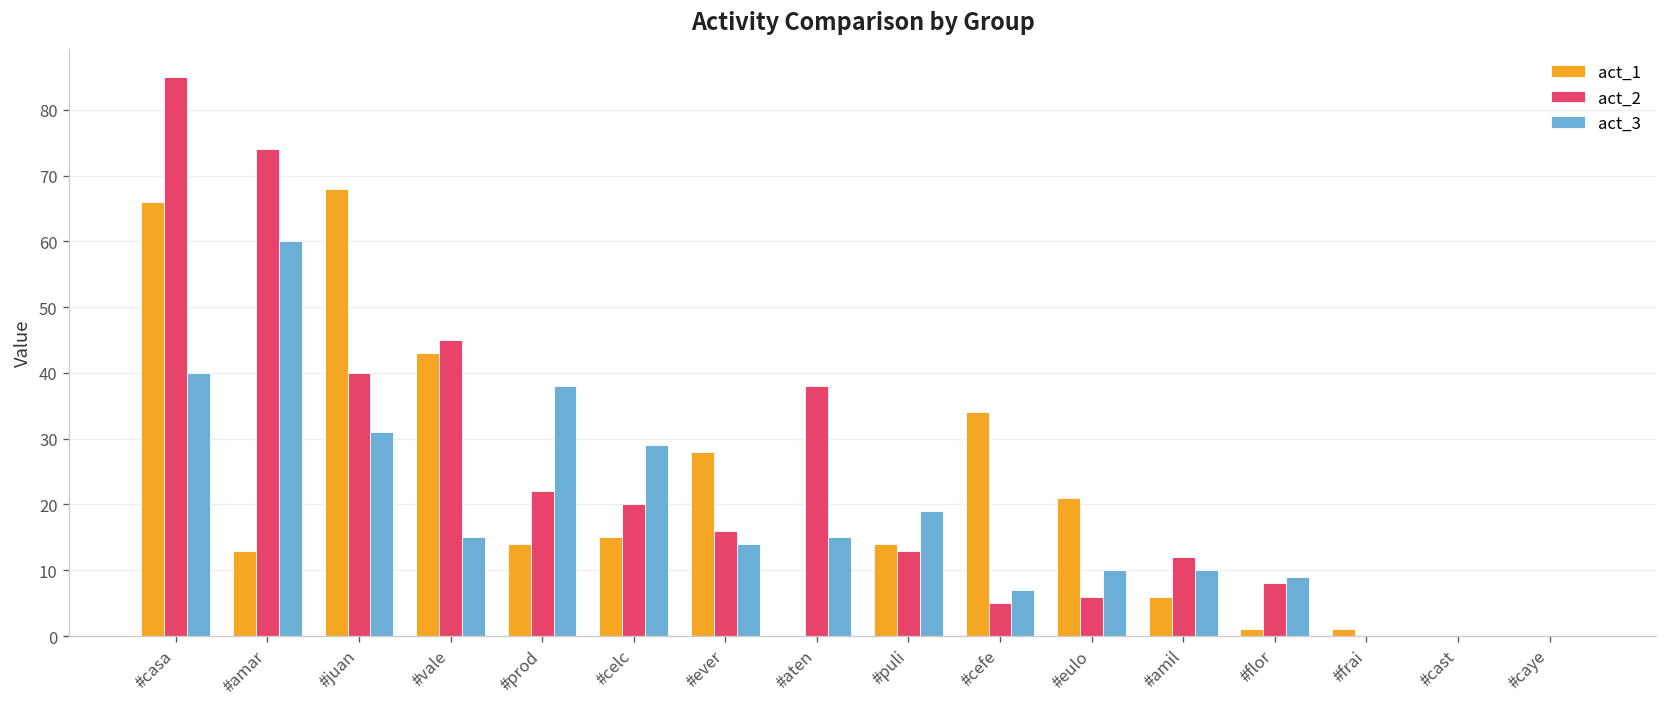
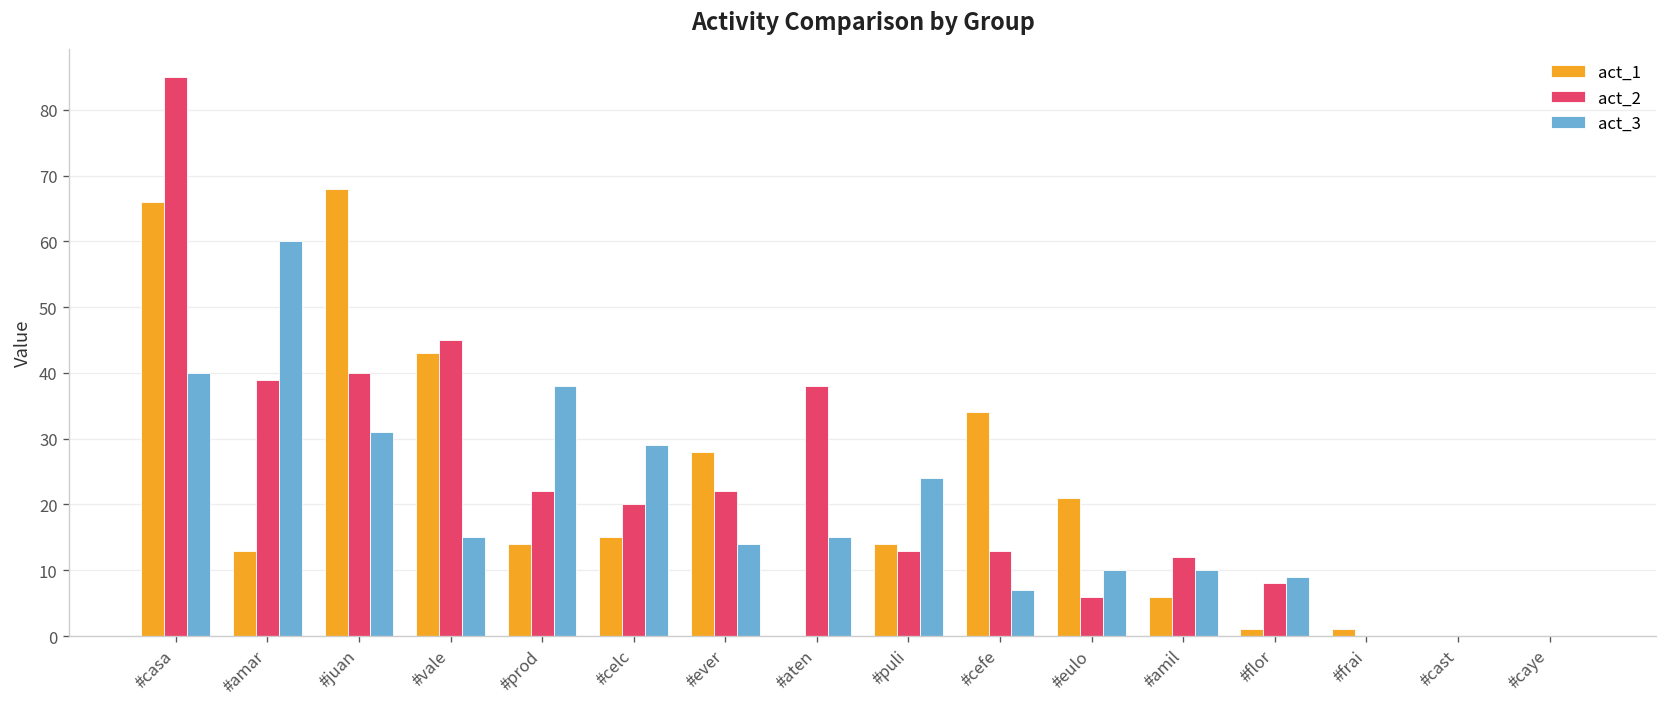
act_2, #amar: 74 -> 39
act_2, #ever: 16 -> 22
act_3, #puli: 19 -> 24
act_2, #cefe: 5 -> 13
